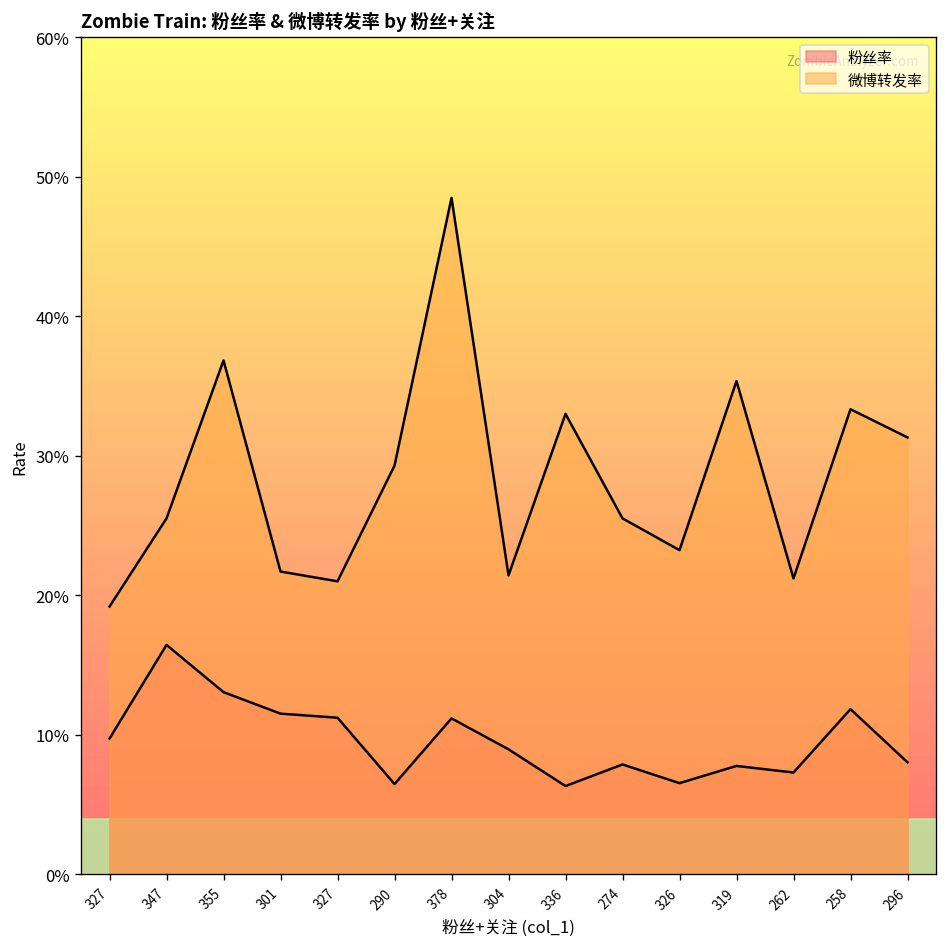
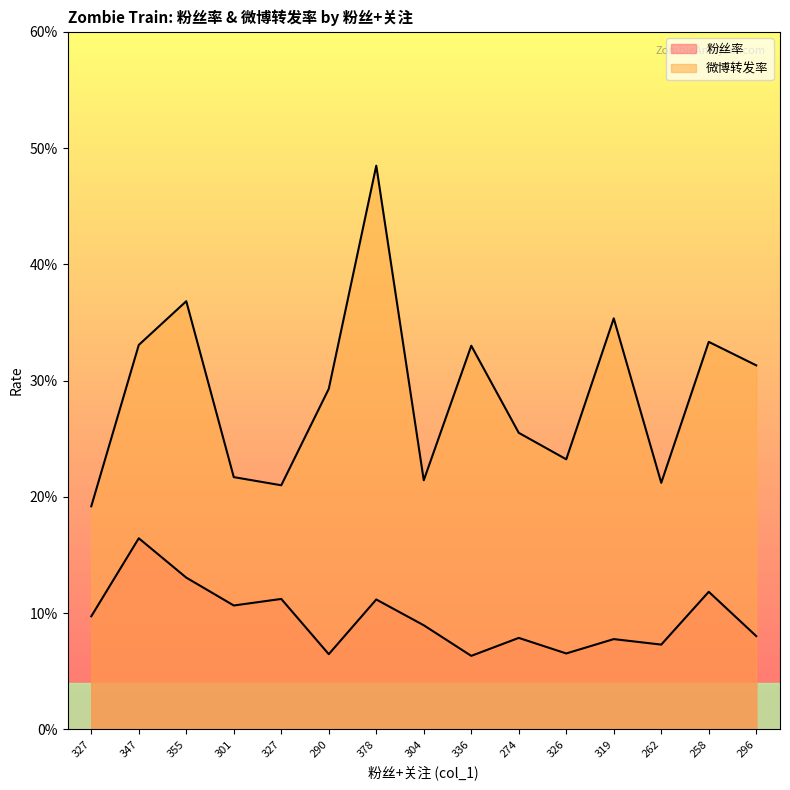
微博转发率, 347: 25.5% -> 33.1%
粉丝率, 301: 11.5% -> 10.7%
